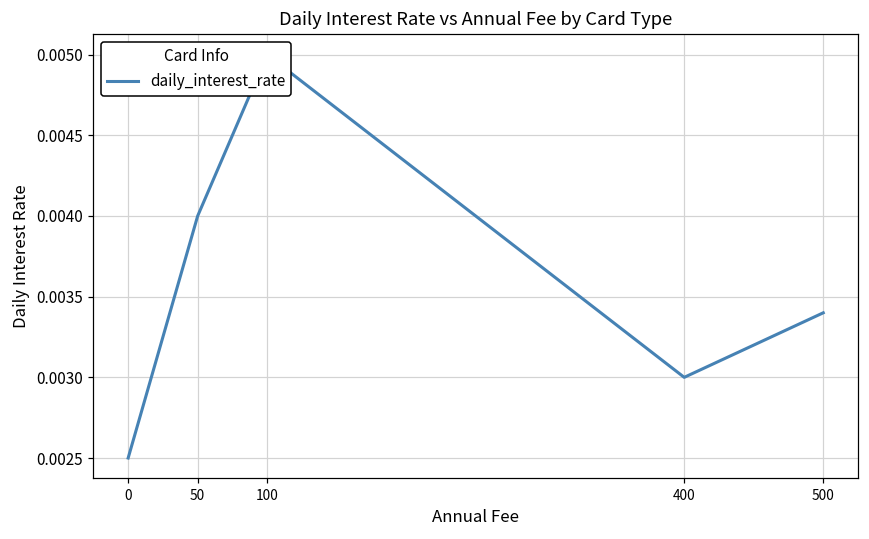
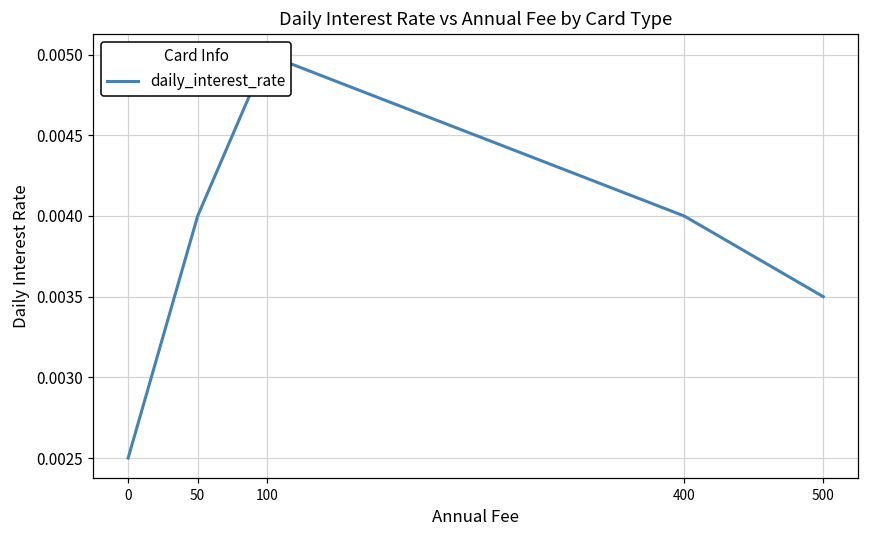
400: 0.003 -> 0.004
500: 0.0034 -> 0.0035
